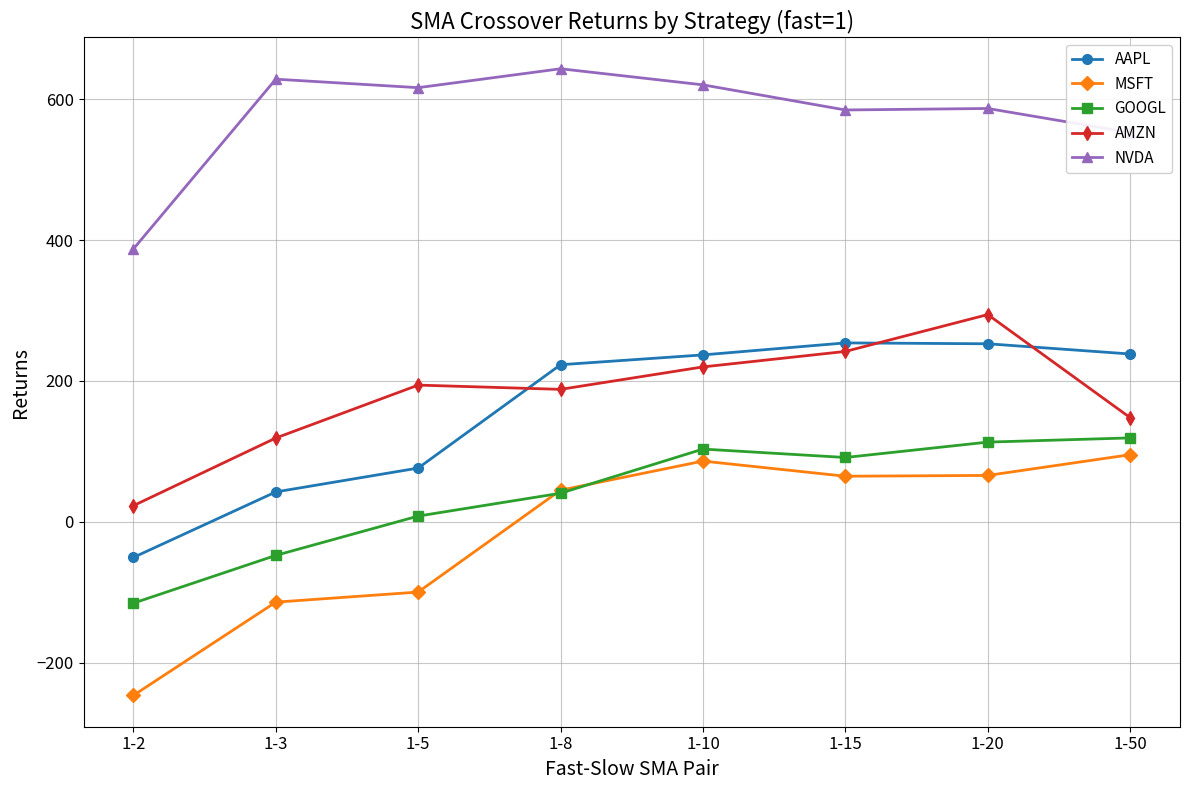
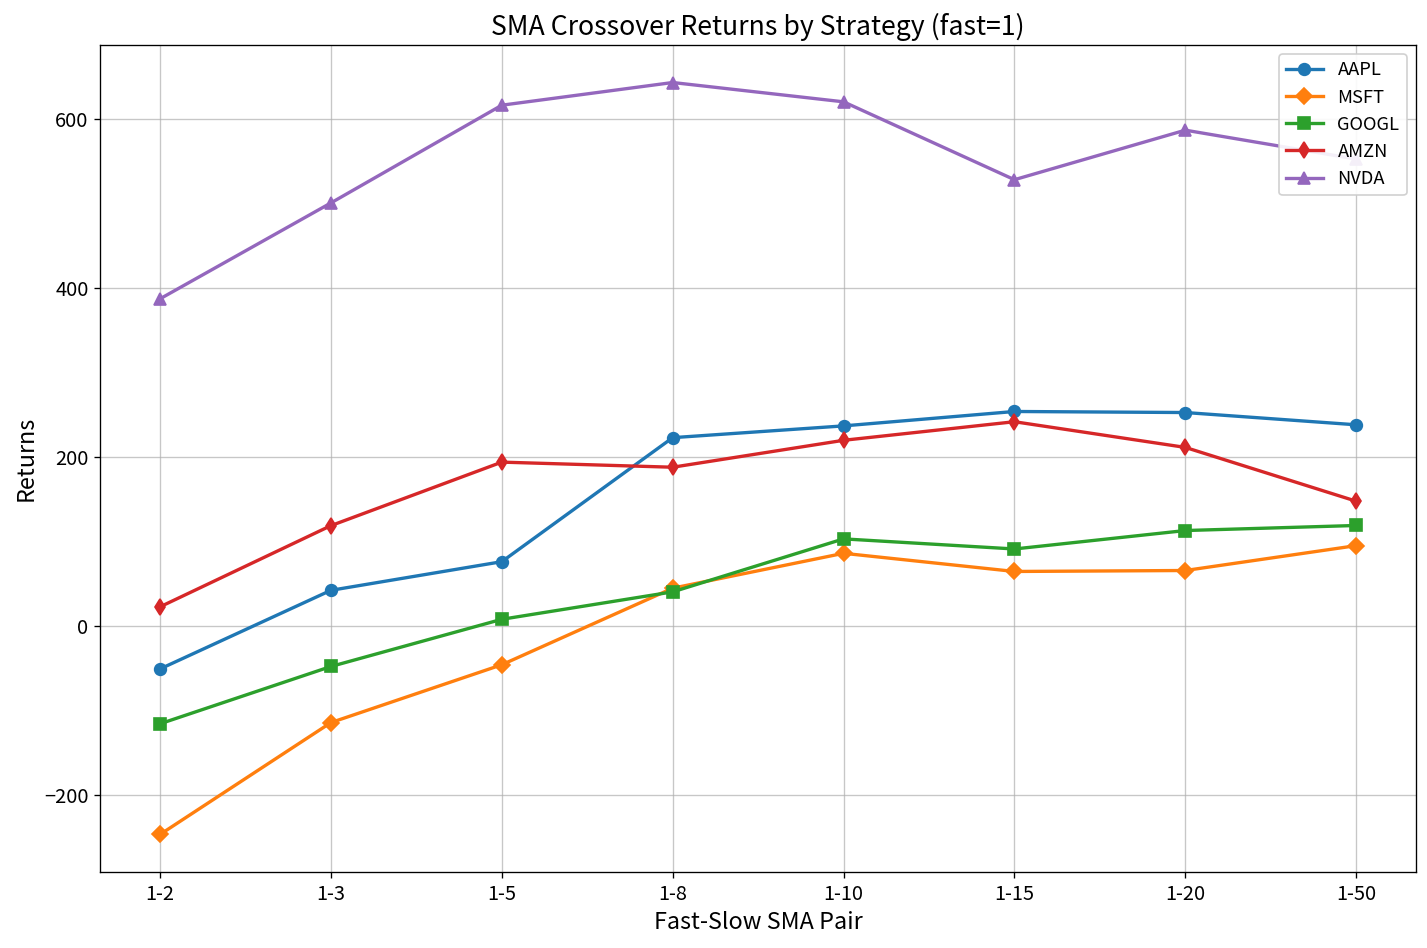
NVDA, 1-3: 630 -> 500
MSFT, 1-5: -100 -> -50
NVDA, 1-15: 580 -> 530
AMZN, 1-20: 290 -> 210
